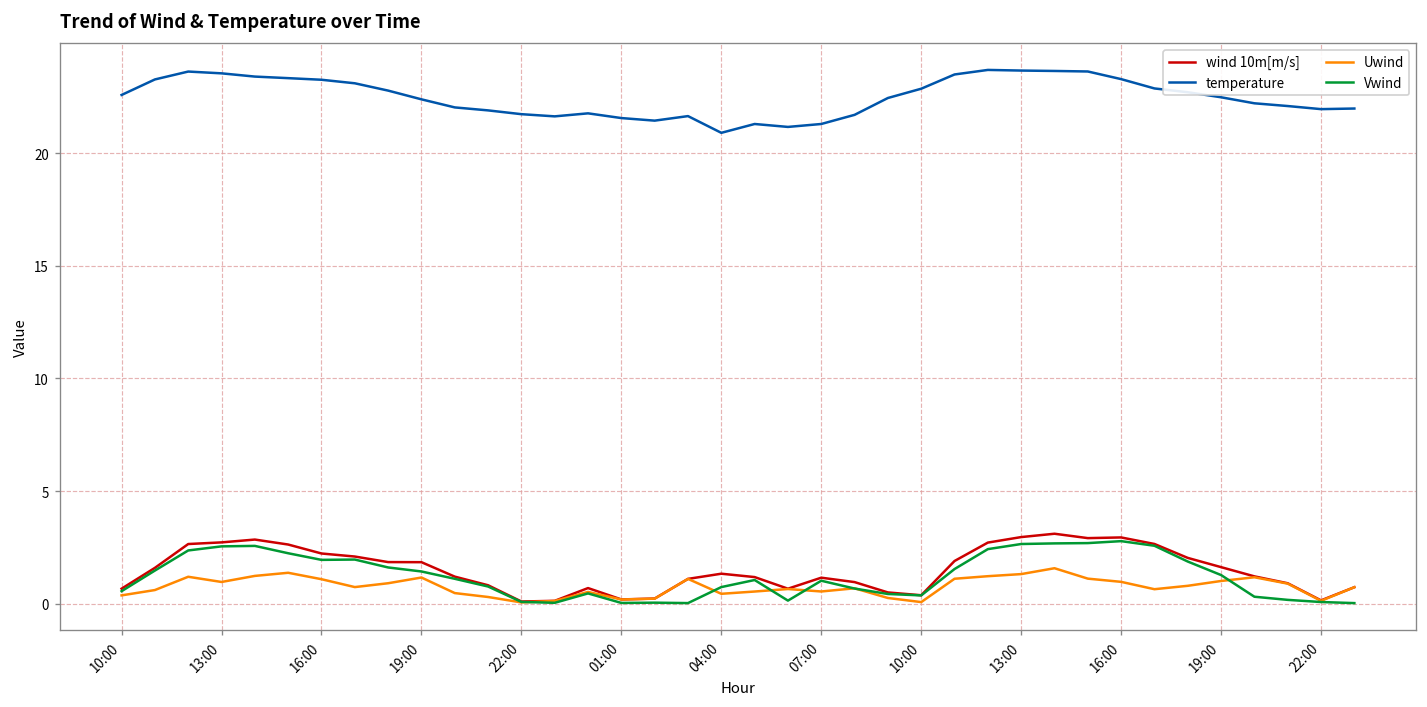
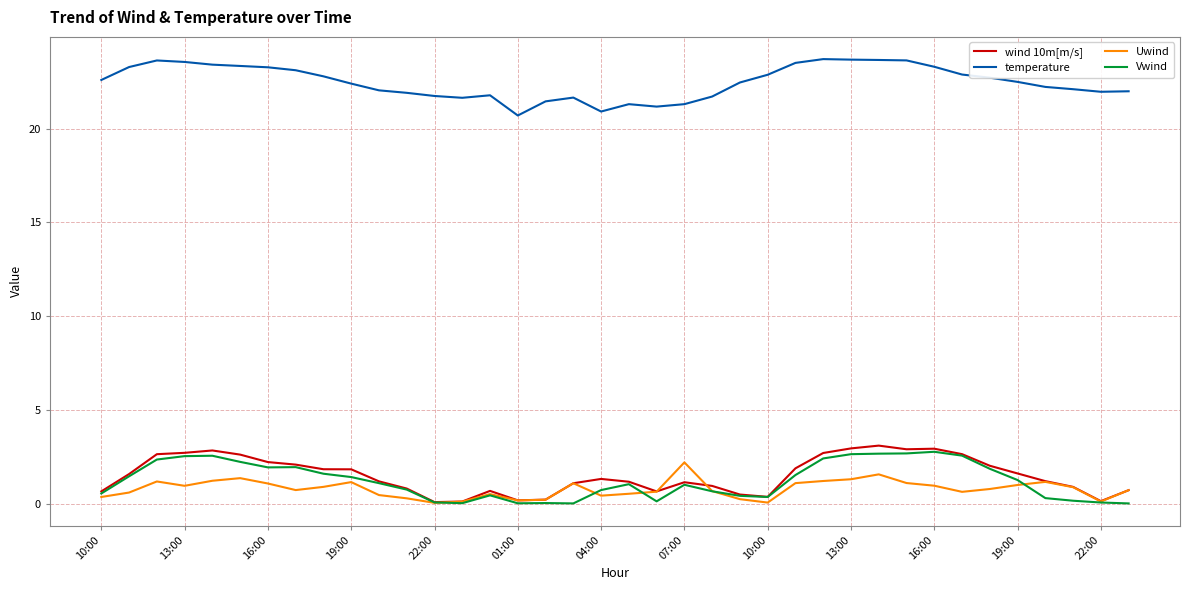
temperature, 01:00: 21.6 -> 20.7
Uwind, 07:00: 0.5 -> 2.2
